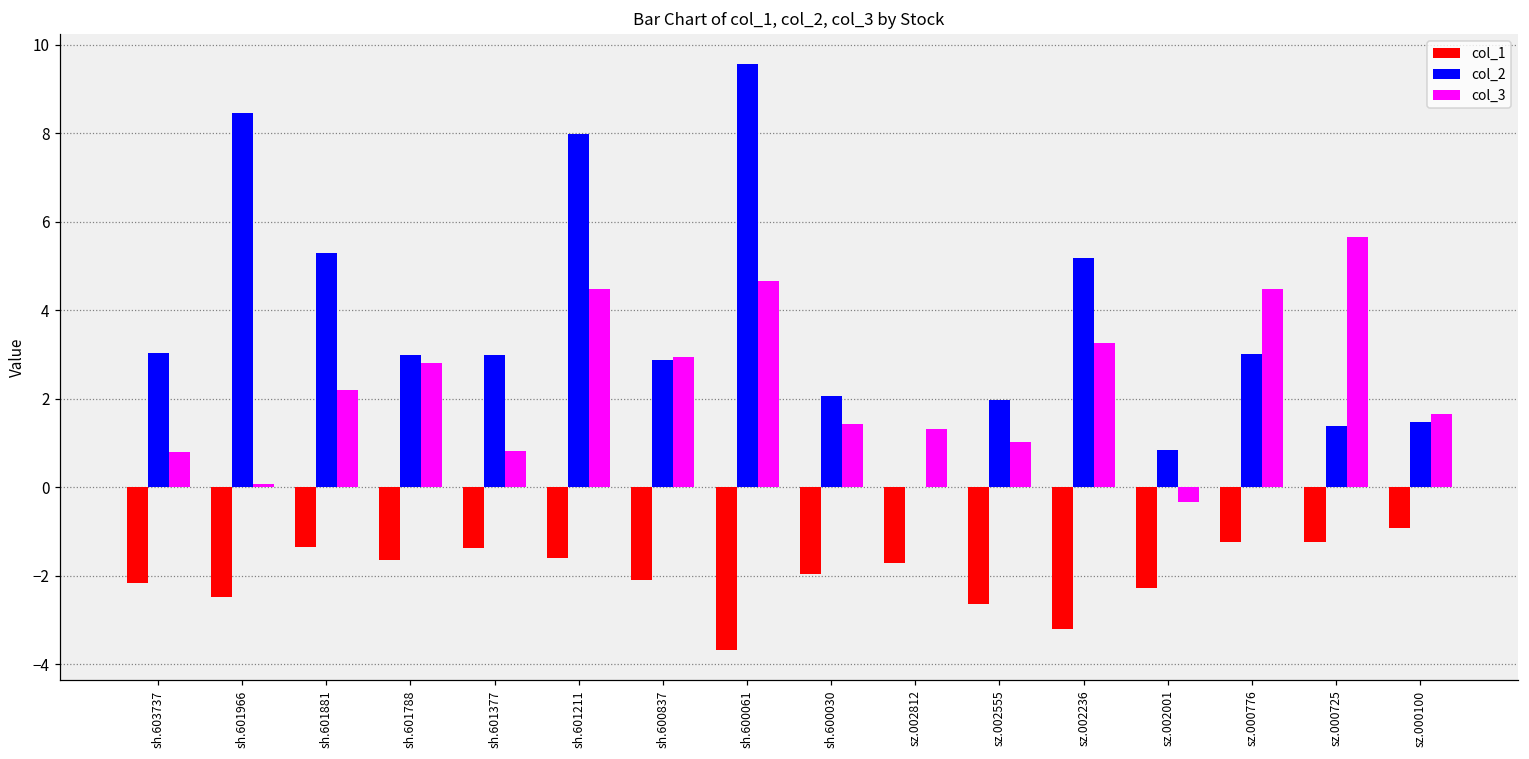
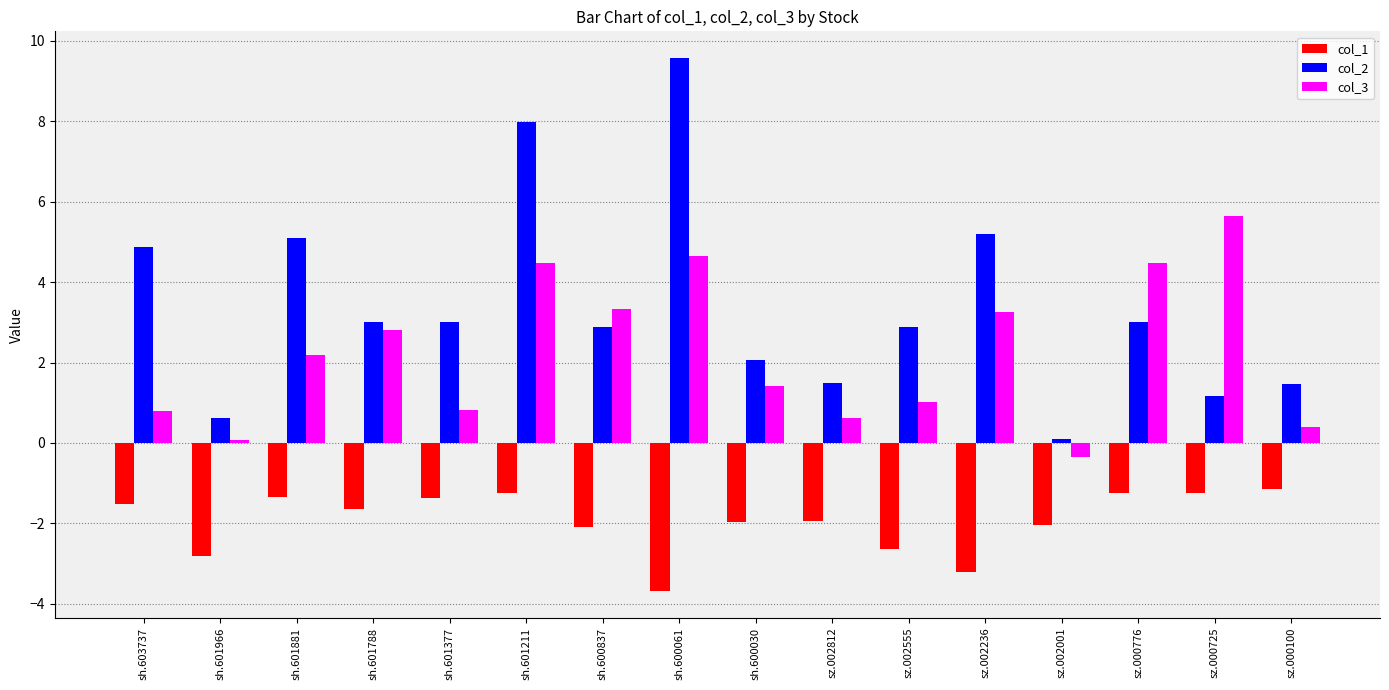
col_1, sh.603737: -2.2 -> -1.5
col_2, sh.603737: 3.0 -> 4.9
col_1, sh.601966: -2.5 -> -2.8
col_2, sh.601966: 8.5 -> 0.6
col_2, sh.601881: 5.3 -> 5.1
col_1, sh.601211: -1.6 -> -1.3
col_3, sh.600837: 3.0 -> 3.3
col_1, sz.002812: -1.7 -> -1.9
col_2, sz.002812: 0.0 -> 1.5
col_3, sz.002812: 1.3 -> 0.6
col_2, sz.002555: 2.0 -> 2.9
col_1, sz.002001: -2.3 -> -2.0
col_2, sz.002001: 0.8 -> 0.1
col_2, sz.000725: 1.4 -> 1.2
col_1, sz.000100: -0.9 -> -1.2
col_3, sz.000100: 1.7 -> 0.4
